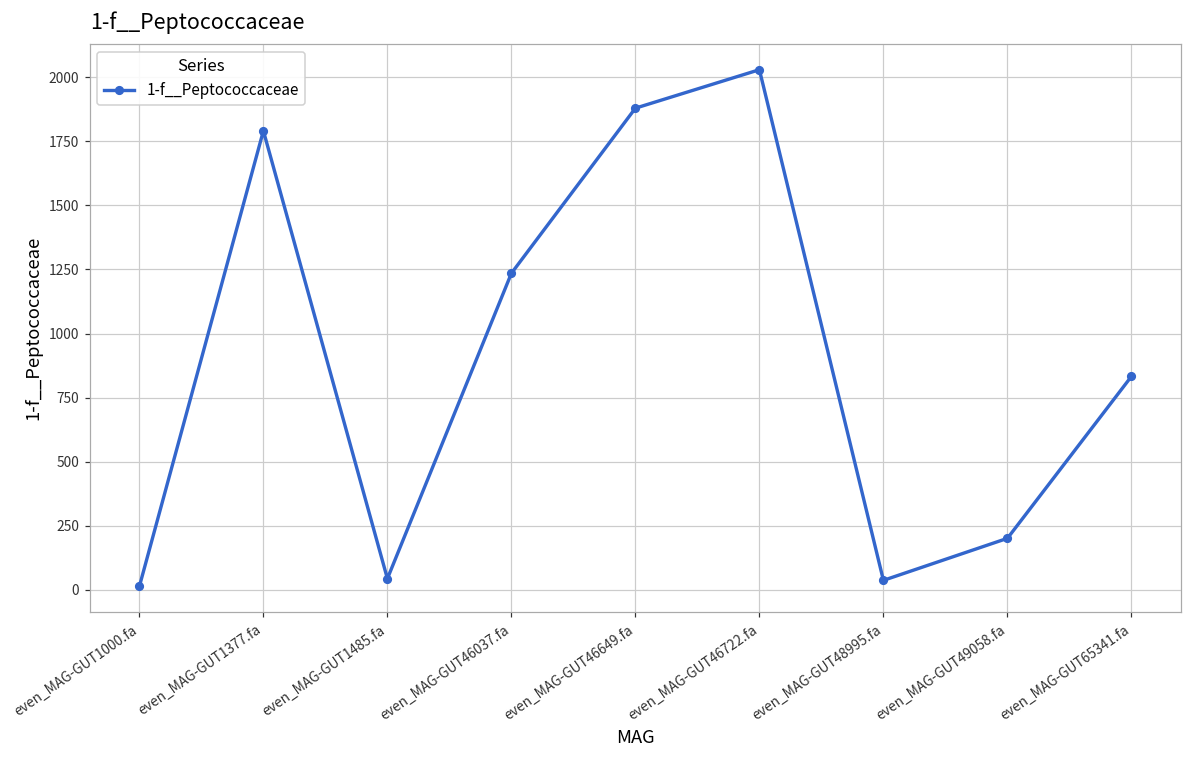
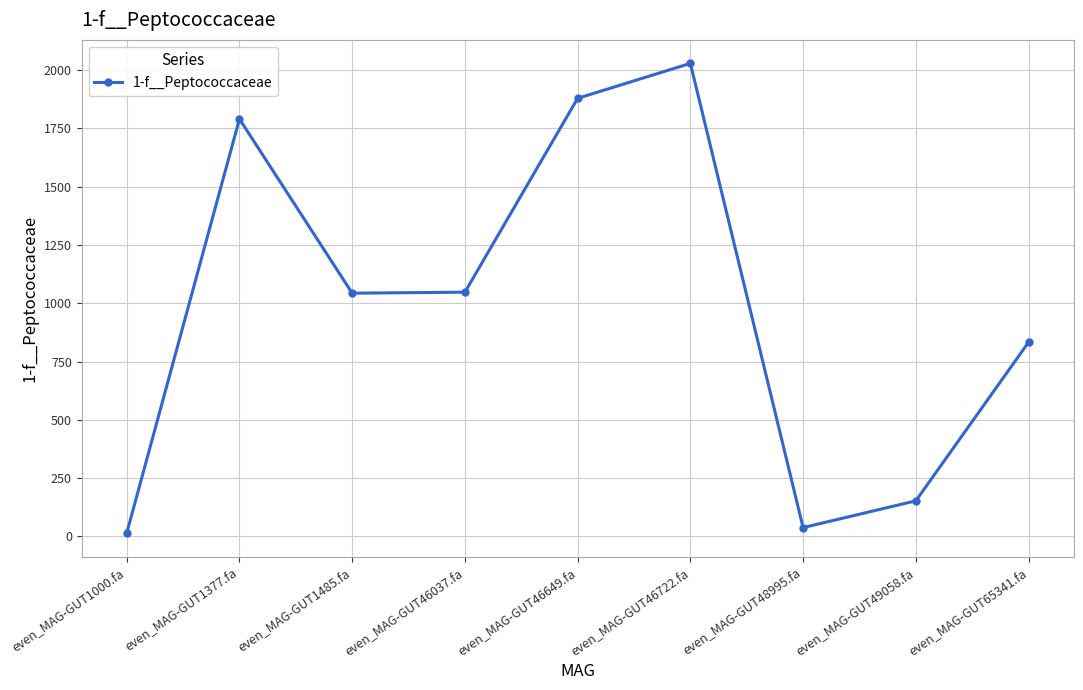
even_MAG-GUT1485.fa: 40 -> 1040
even_MAG-GUT46037.fa: 1240 -> 1050
even_MAG-GUT49058.fa: 200 -> 150
